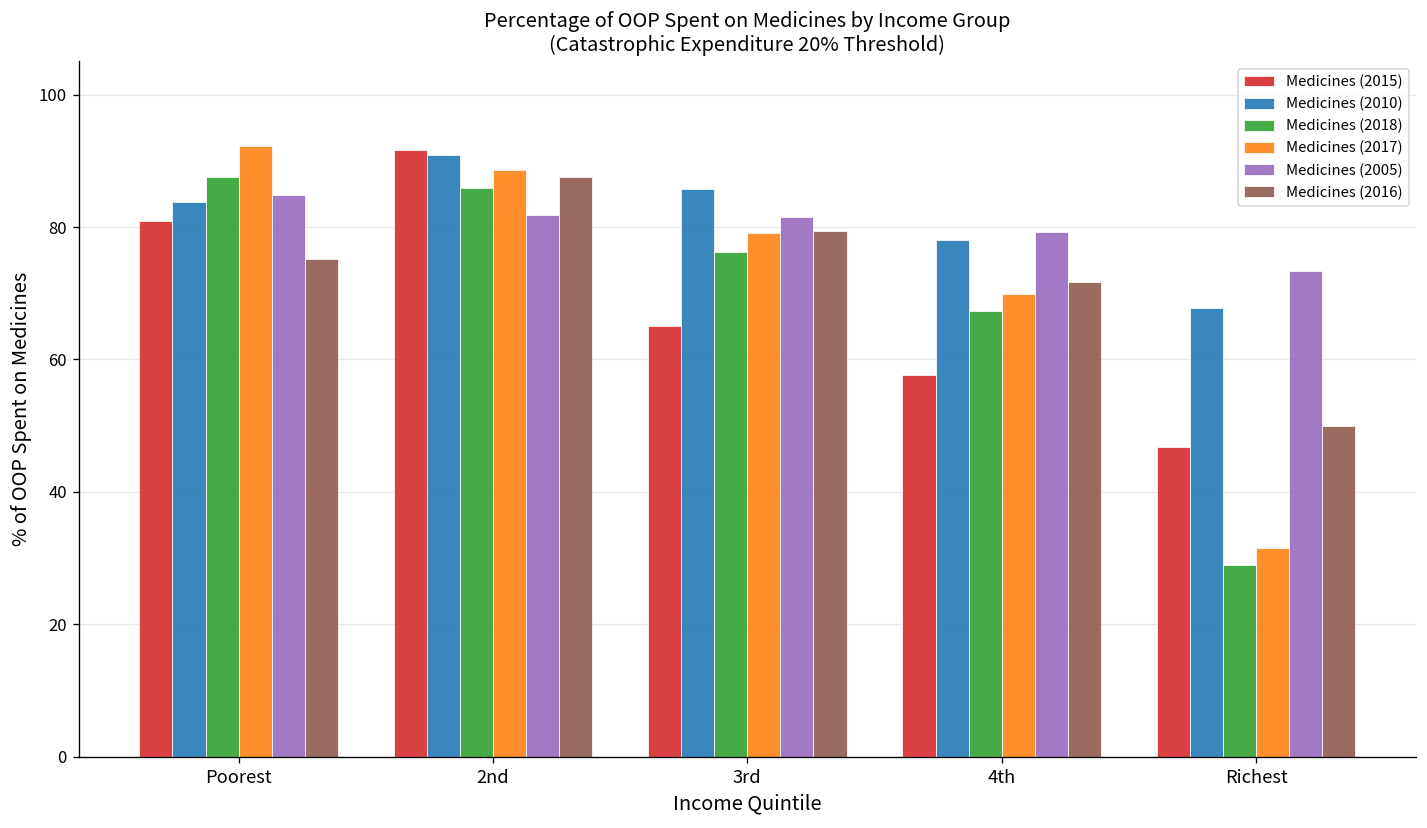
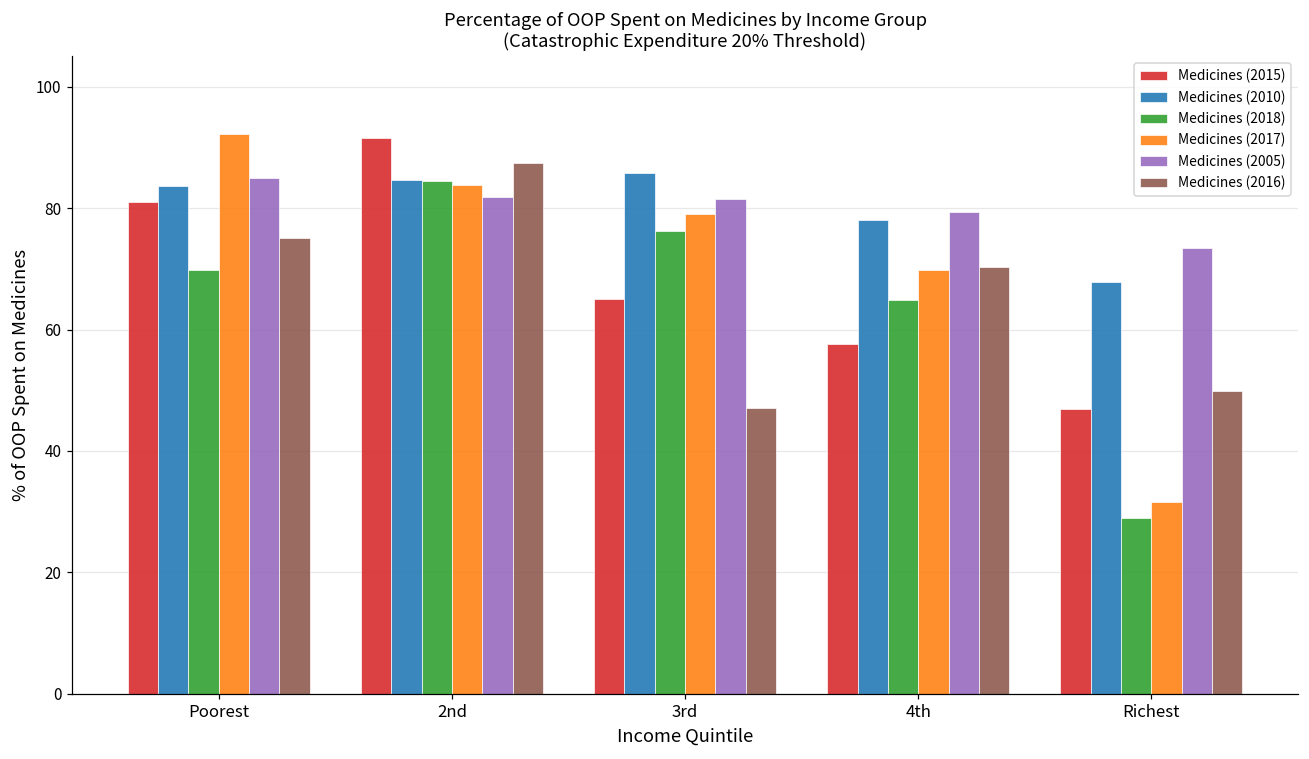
Medicines (2018), Poorest: 88 -> 70
Medicines (2010), 2nd: 91 -> 85
Medicines (2018), 2nd: 86 -> 84
Medicines (2017), 2nd: 89 -> 84
Medicines (2016), 3rd: 79 -> 47
Medicines (2018), 4th: 67 -> 65
Medicines (2016), 4th: 72 -> 70
